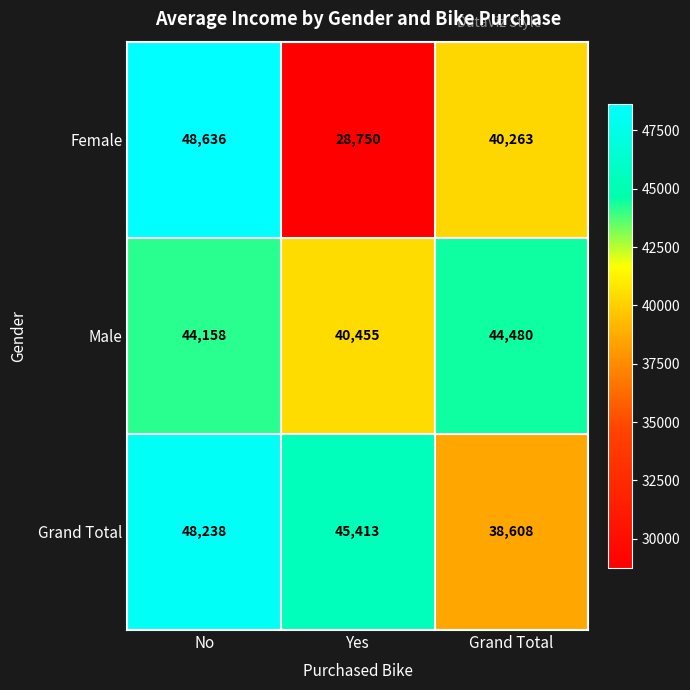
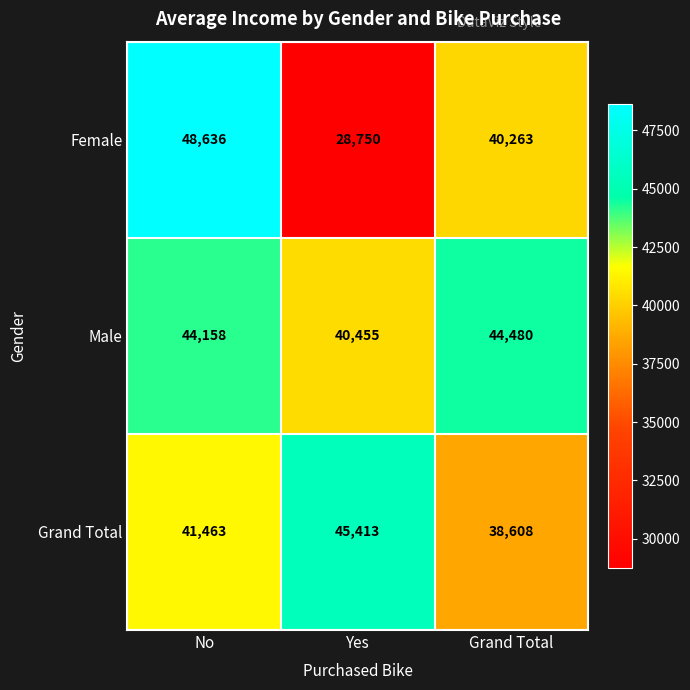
Grand Total, No: 48,238 -> 41,463
